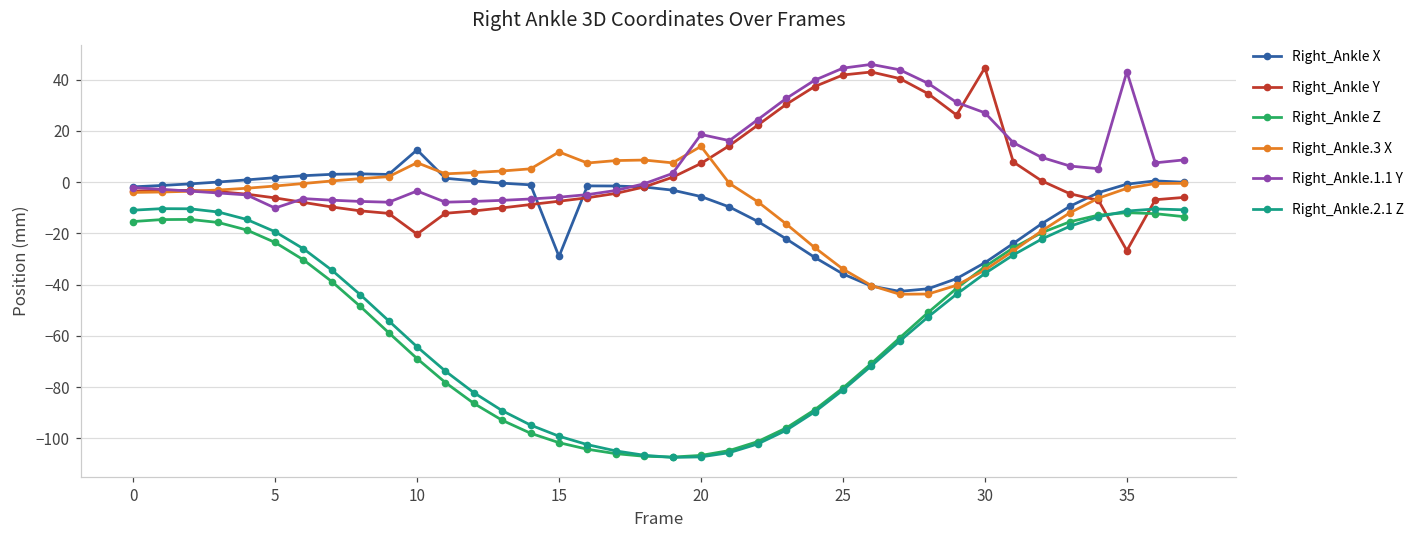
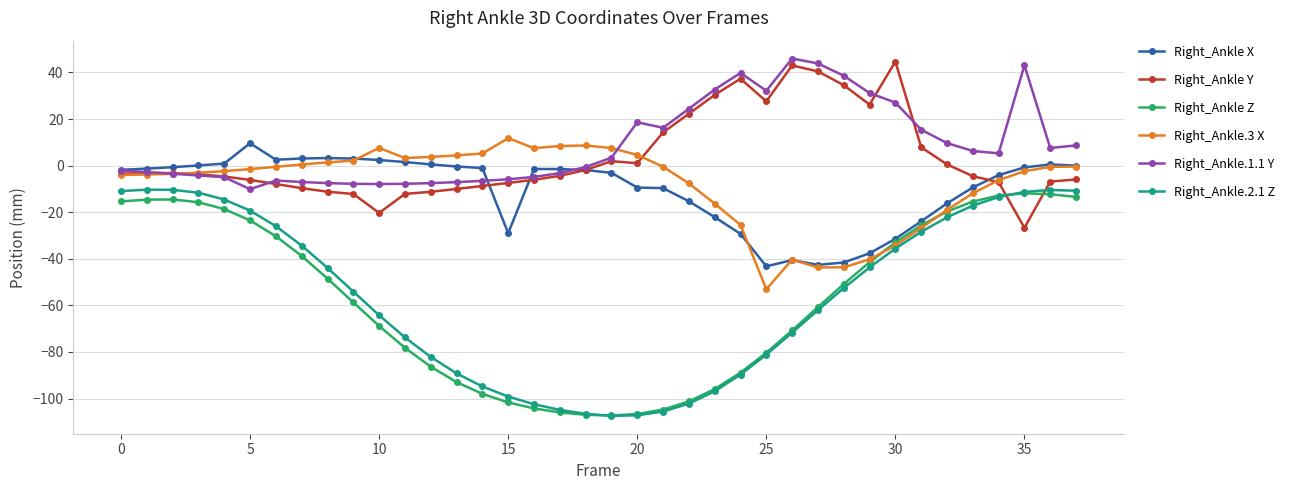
Right_Ankle X, 5: 2 -> 10
Right_Ankle X, 10: 13 -> 2
Right_Ankle.1.1 Y, 10: -3 -> -8
Right_Ankle X, 20: -6 -> -9
Right_Ankle Y, 20: 7 -> 1
Right_Ankle.3 X, 20: 14 -> 5
Right_Ankle X, 25: -36 -> -43
Right_Ankle Y, 25: 42 -> 28
Right_Ankle.3 X, 25: -34 -> -53
Right_Ankle.1.1 Y, 25: 44 -> 32
